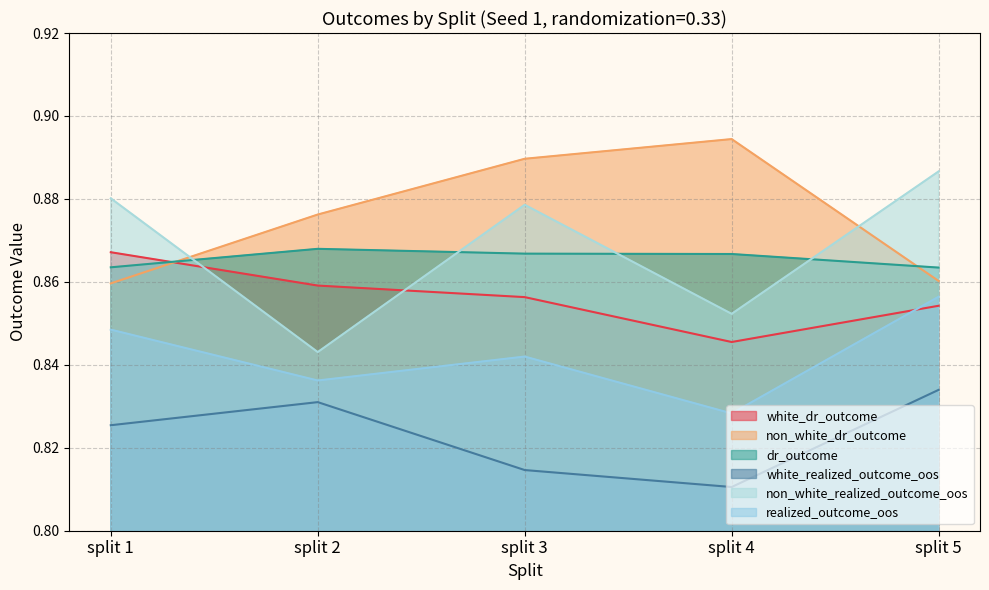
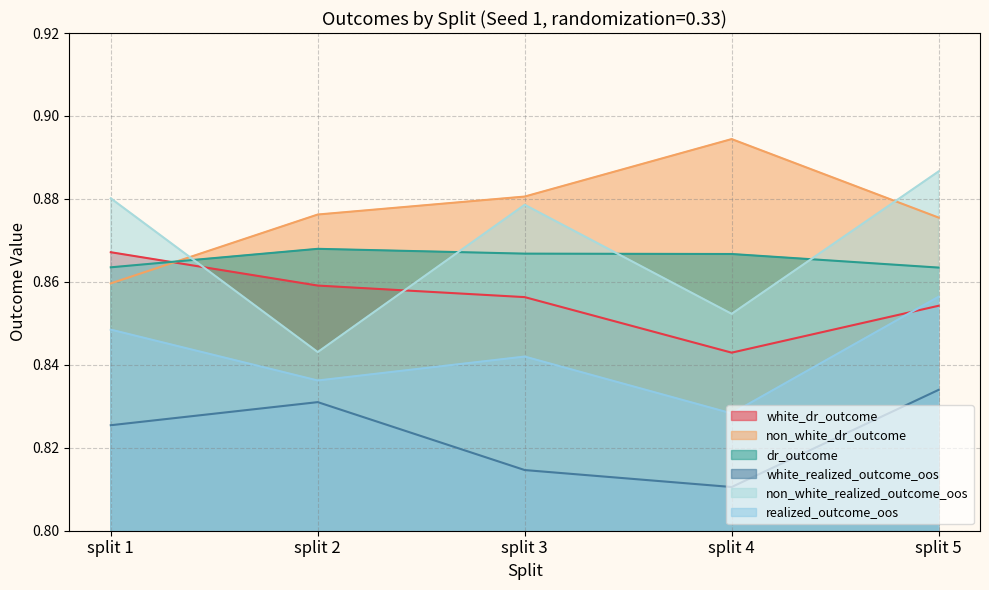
non_white_dr_outcome, split 3: 0.890 -> 0.881
white_dr_outcome, split 4: 0.845 -> 0.843
non_white_dr_outcome, split 5: 0.860 -> 0.875
